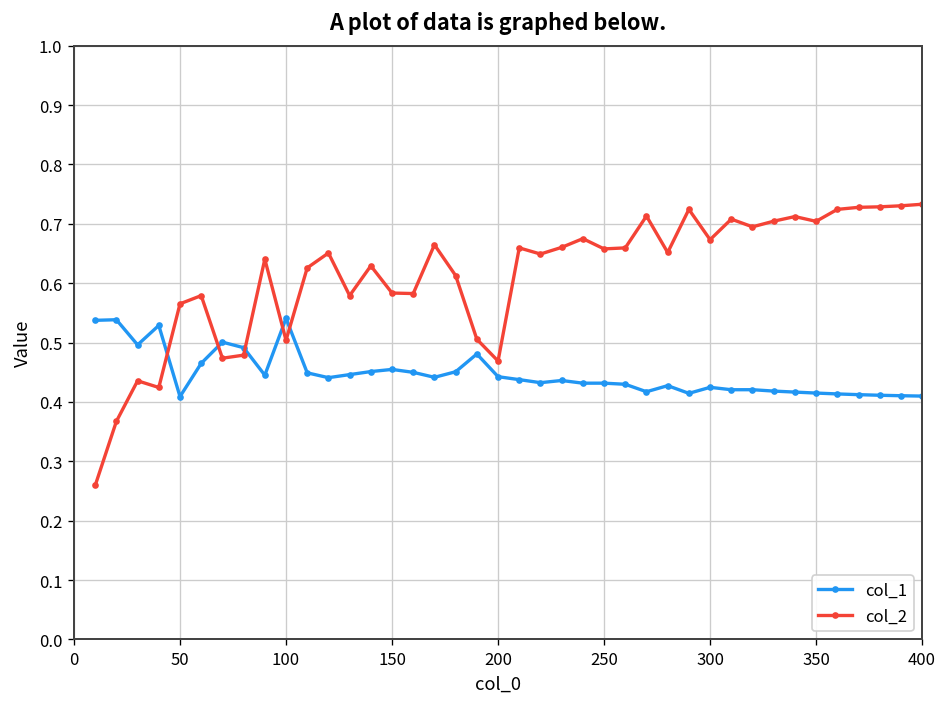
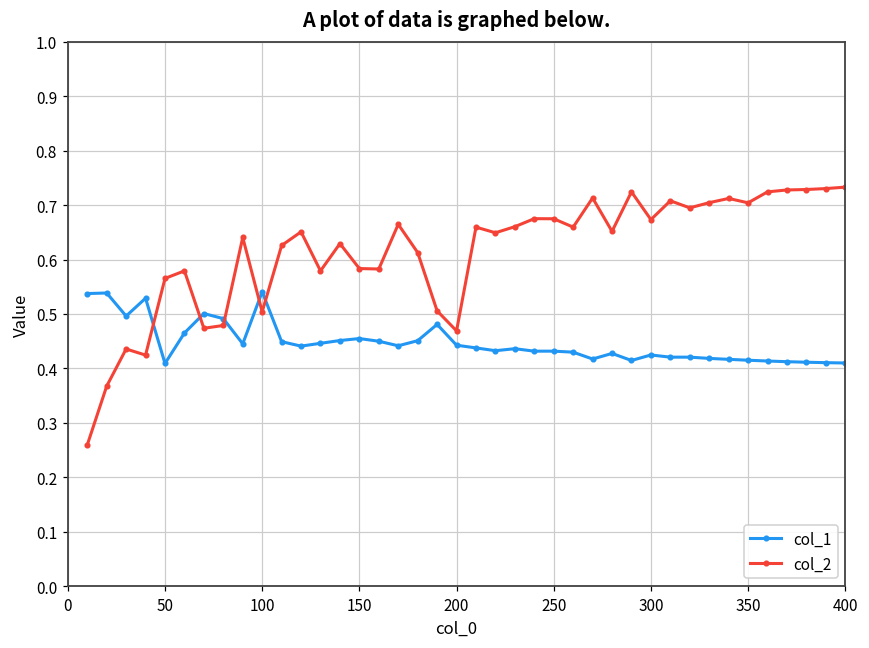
col_2, 250: 0.66 -> 0.67
